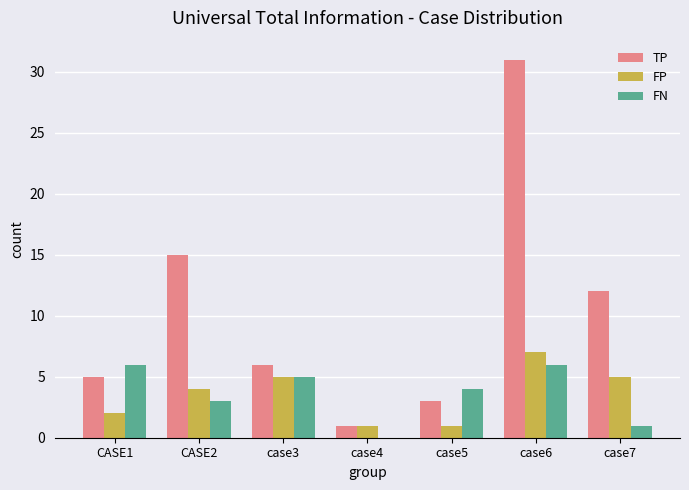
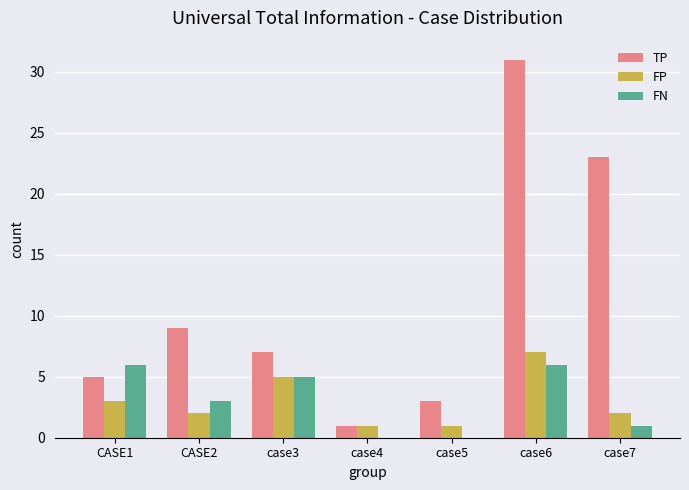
FP, CASE1: 2 -> 3
TP, CASE2: 15 -> 9
FP, CASE2: 4 -> 2
TP, case3: 6 -> 7
FN, case5: 4 -> 0
TP, case7: 12 -> 23
FP, case7: 5 -> 2
